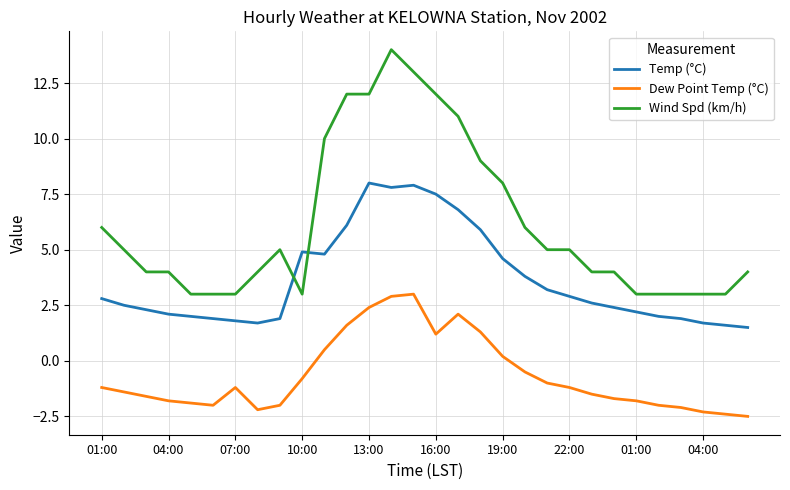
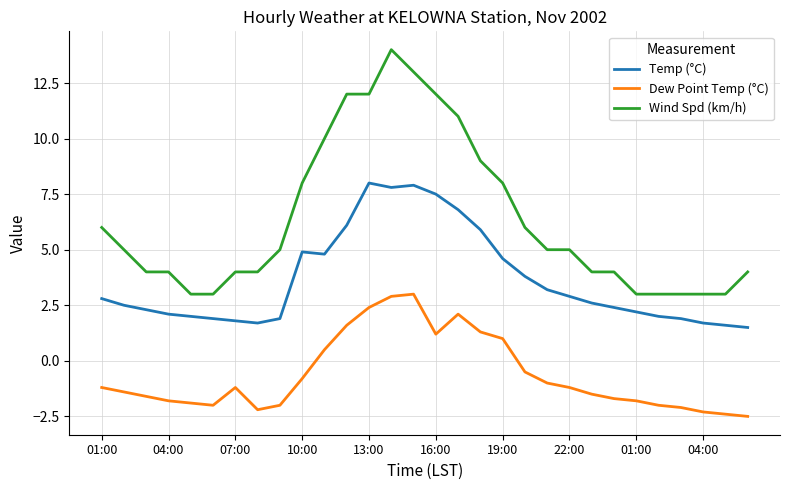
Wind Spd (km/h), 07:00: 3 -> 4
Wind Spd (km/h), 10:00: 3 -> 8
Dew Point Temp (°C), 19:00: 0.2 -> 1.0
